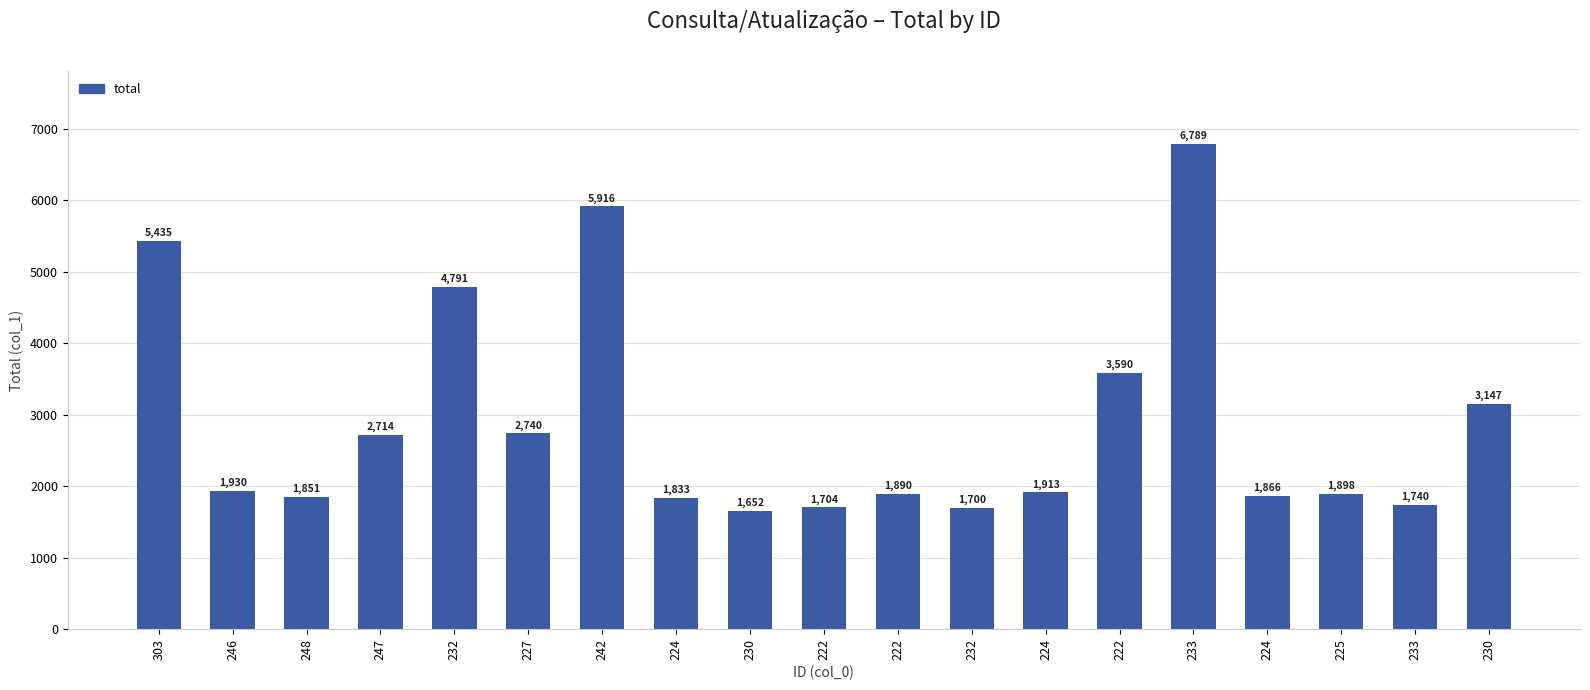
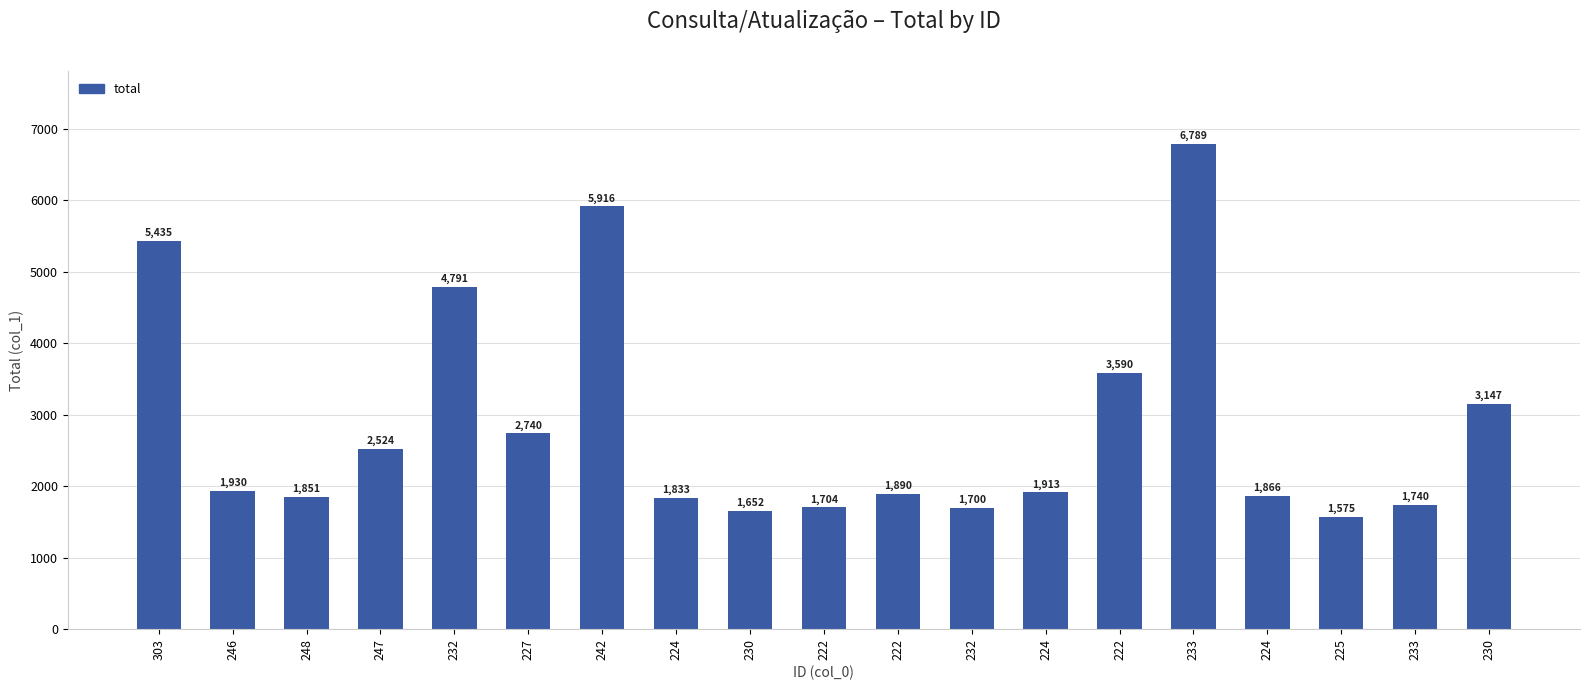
247: 2,714 -> 2,524
225: 1,898 -> 1,575
